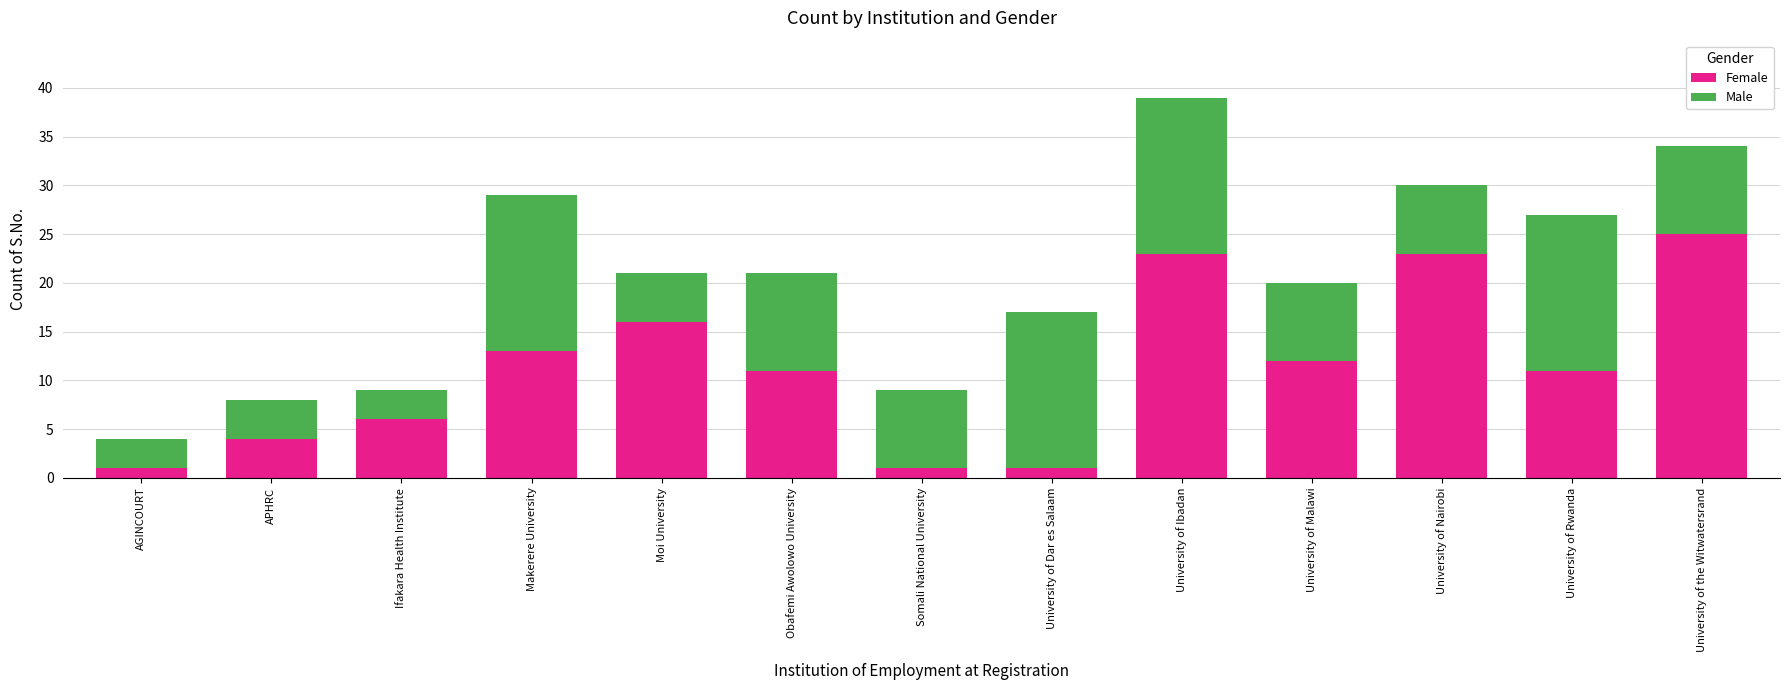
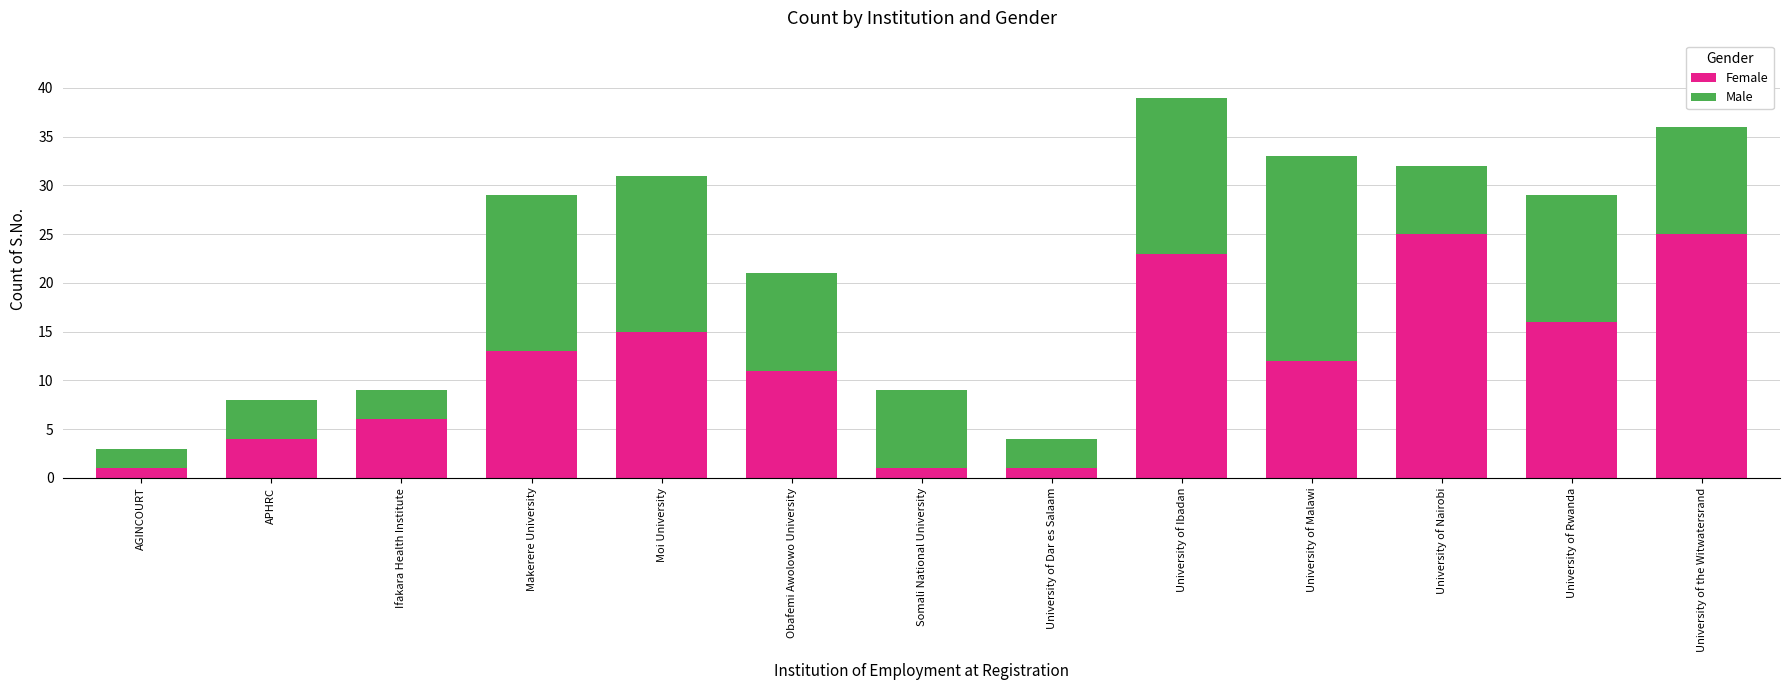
Male, AGINCOURT: 3 -> 2
Female, Moi University: 16 -> 15
Male, Moi University: 5 -> 16
Male, University of Dar es Salaam: 16 -> 3
Male, University of Malawi: 8 -> 21
Female, University of Nairobi: 23 -> 25
Female, University of Rwanda: 11 -> 16
Male, University of Rwanda: 16 -> 13
Male, University of the Witwatersrand: 9 -> 11
